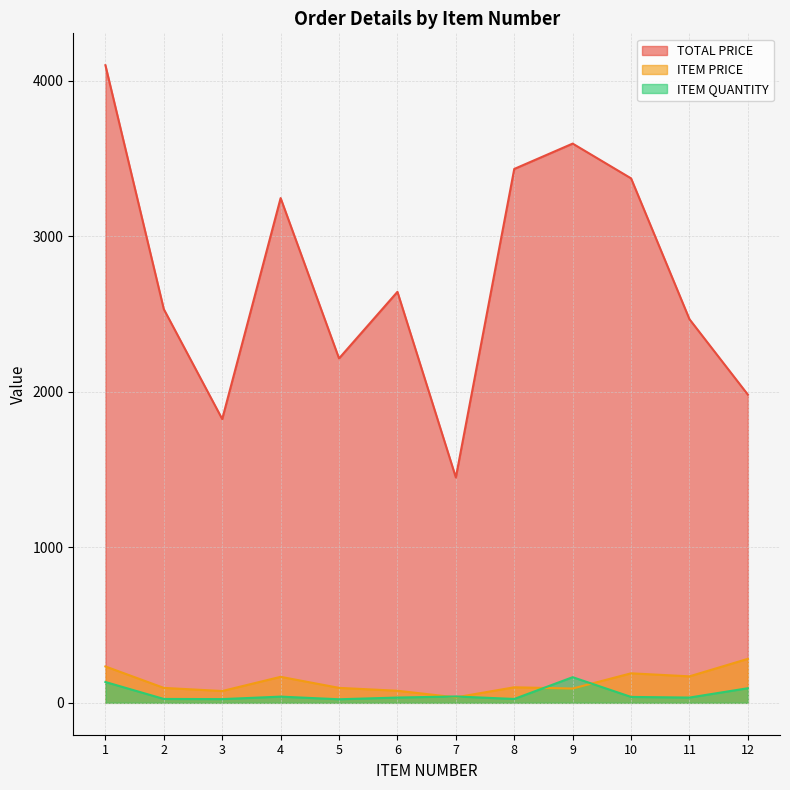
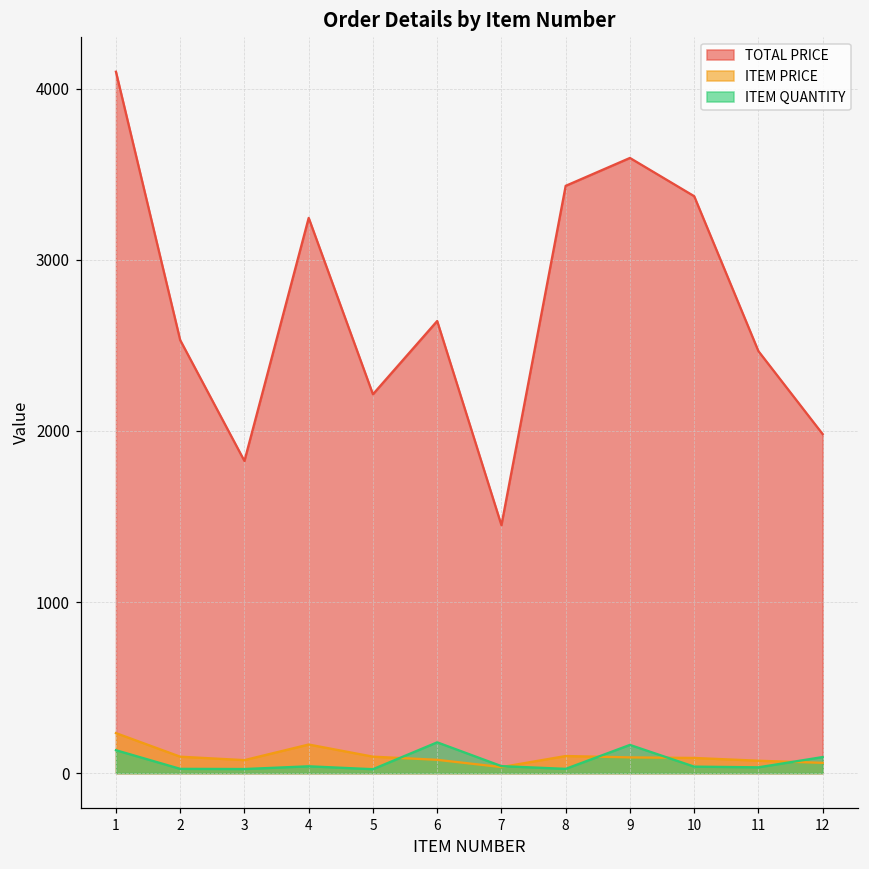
ITEM QUANTITY, 6: 30 -> 180
ITEM PRICE, 10: 190 -> 90
ITEM PRICE, 11: 170 -> 70
ITEM PRICE, 12: 280 -> 60
